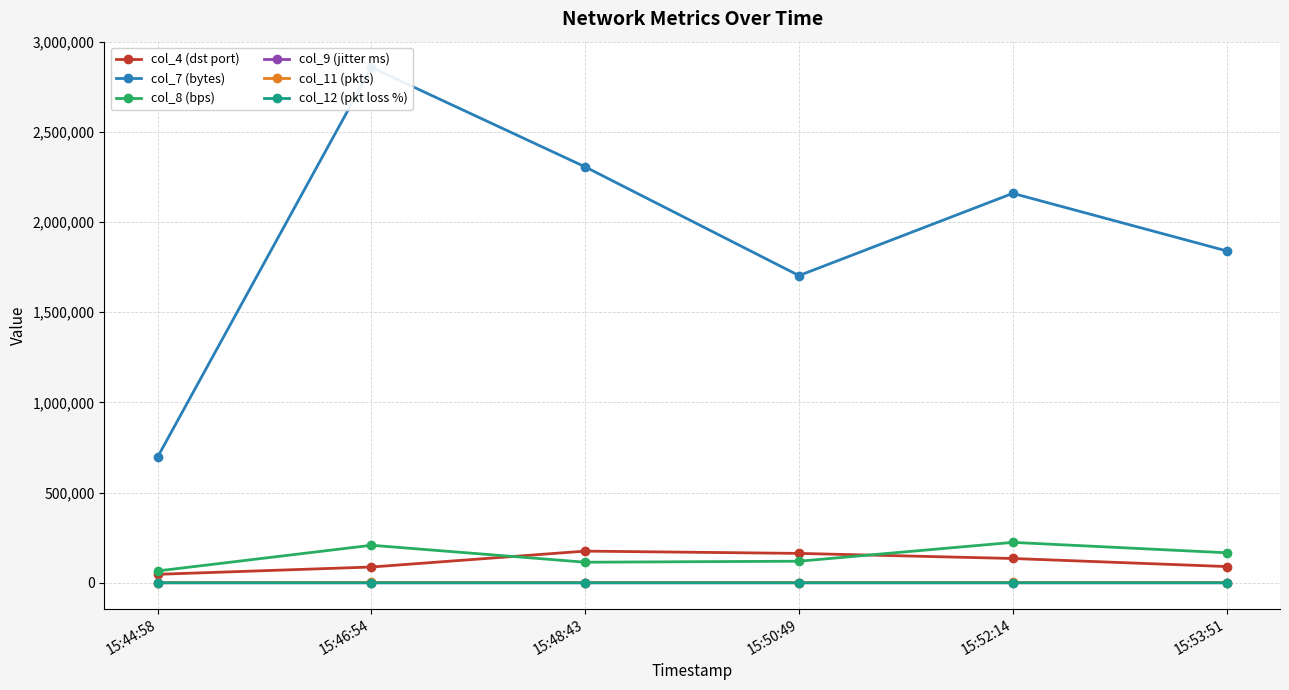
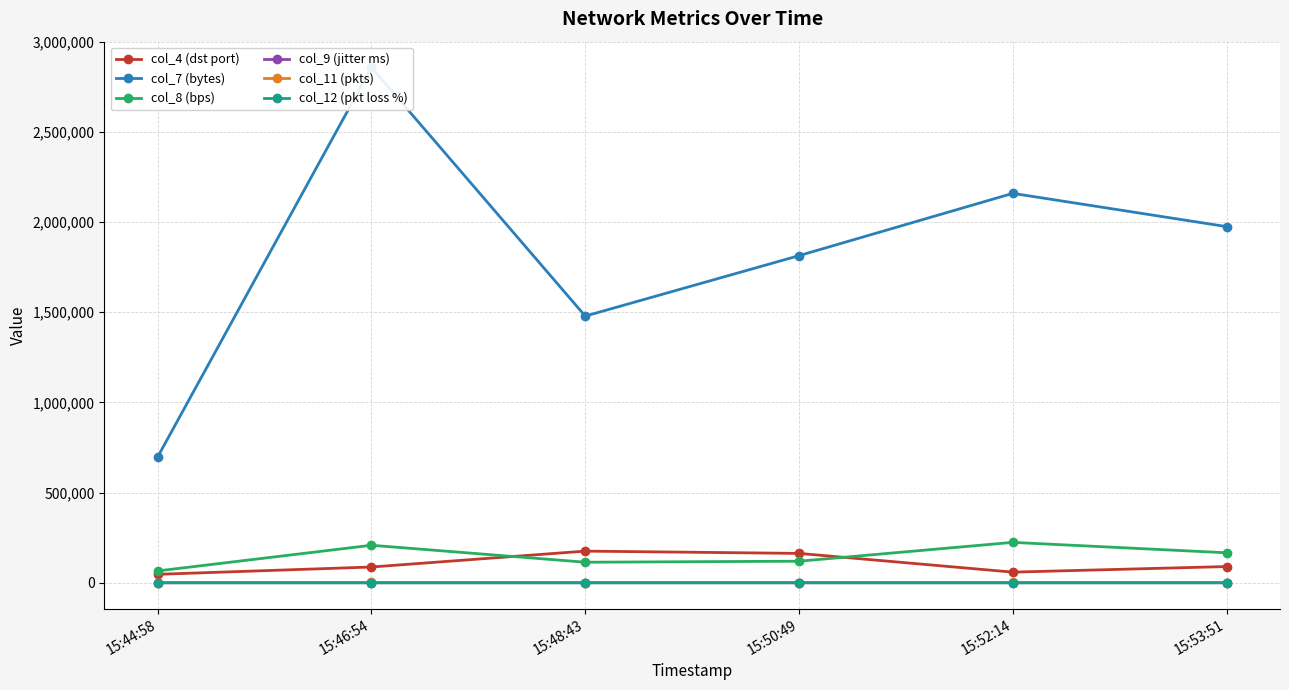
col_7 (bytes), 15:48:43: 2,310,000 -> 1,480,000
col_7 (bytes), 15:50:49: 1,700,000 -> 1,810,000
col_4 (dst port), 15:52:14: 130,000 -> 60,000
col_7 (bytes), 15:53:51: 1,840,000 -> 1,980,000
